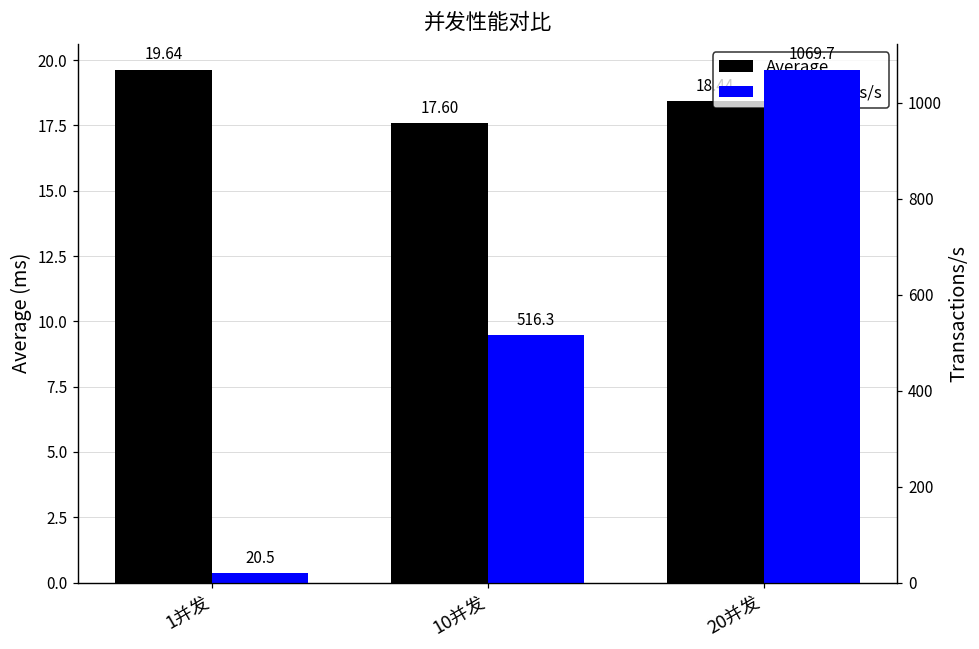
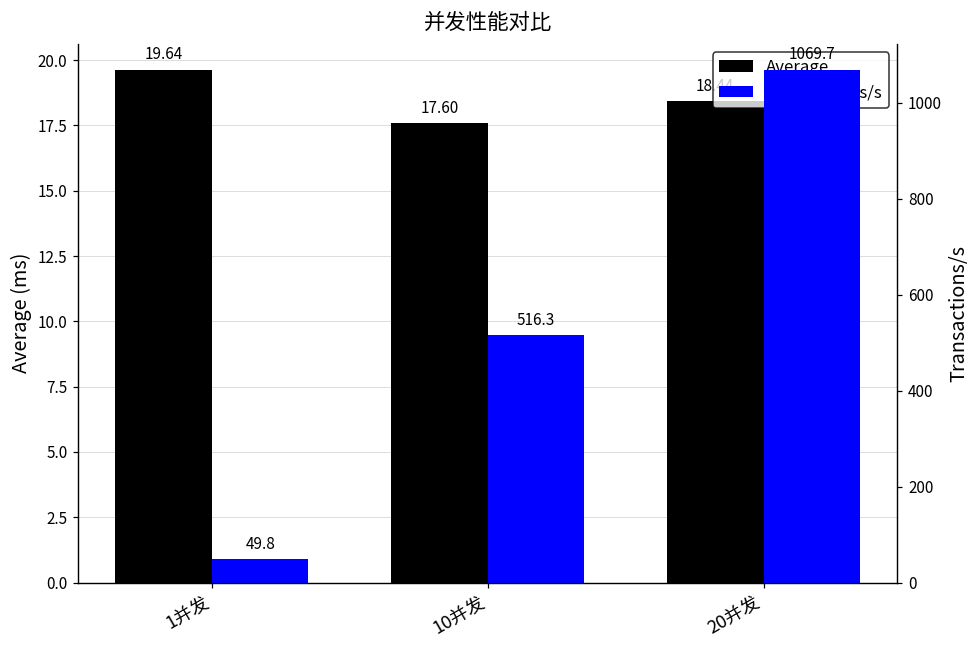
Transactions/s, 1并发: 20.5 -> 49.8
